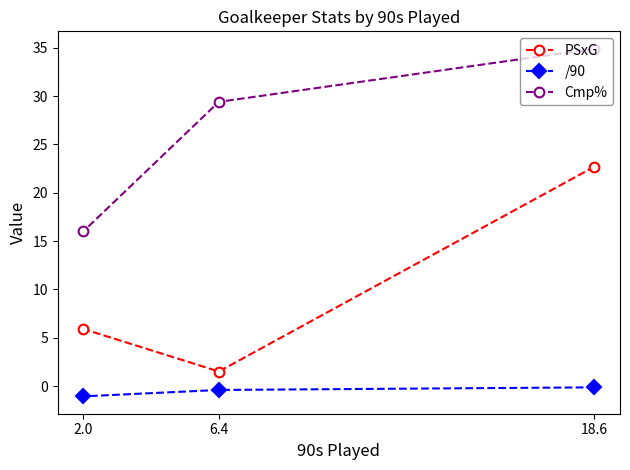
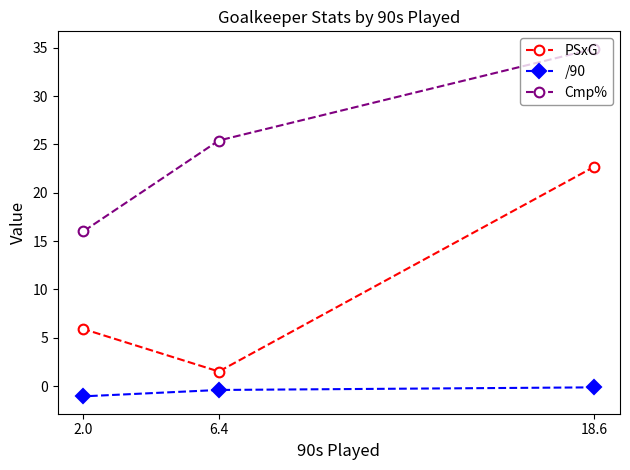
Cmp%, 6.4: 29 -> 25
